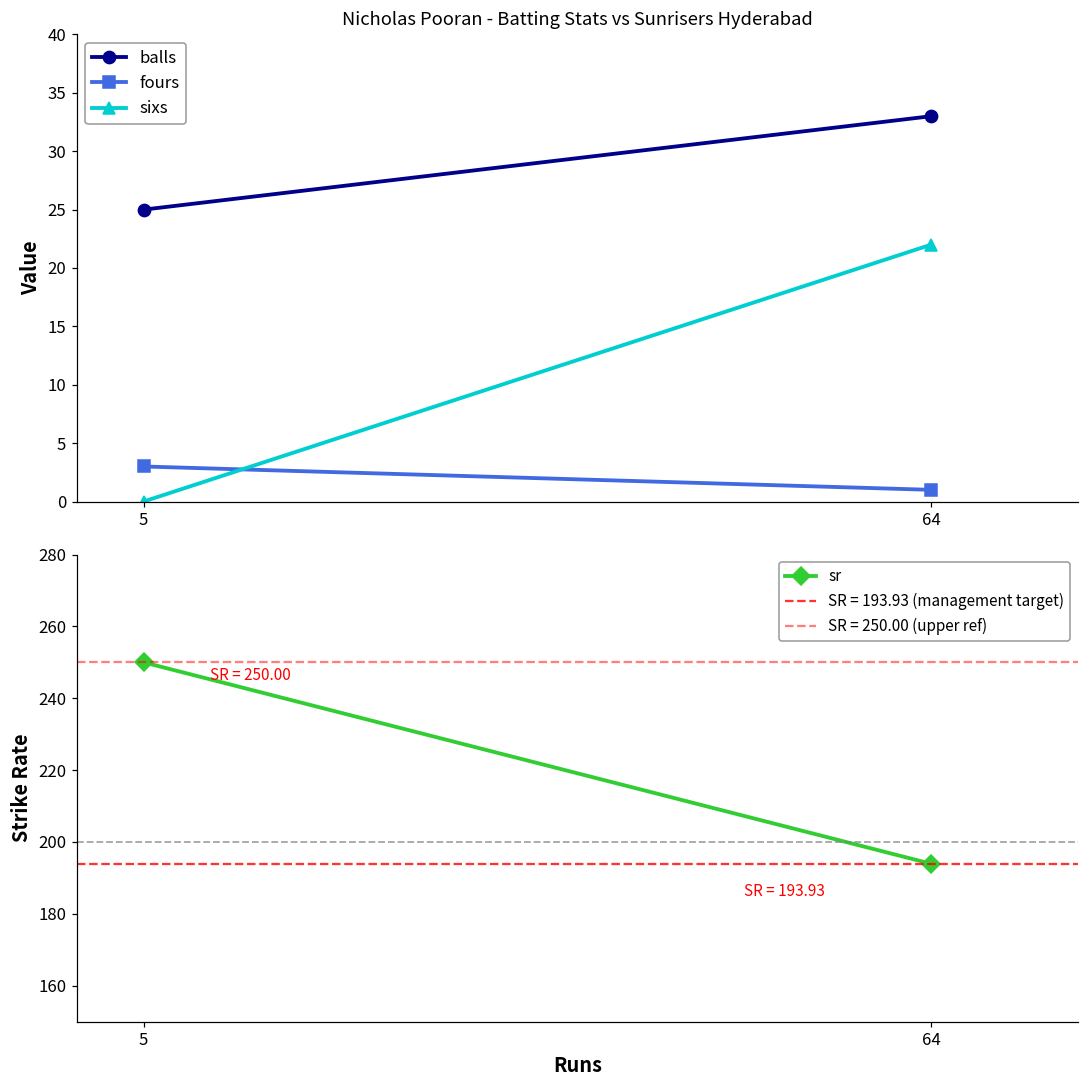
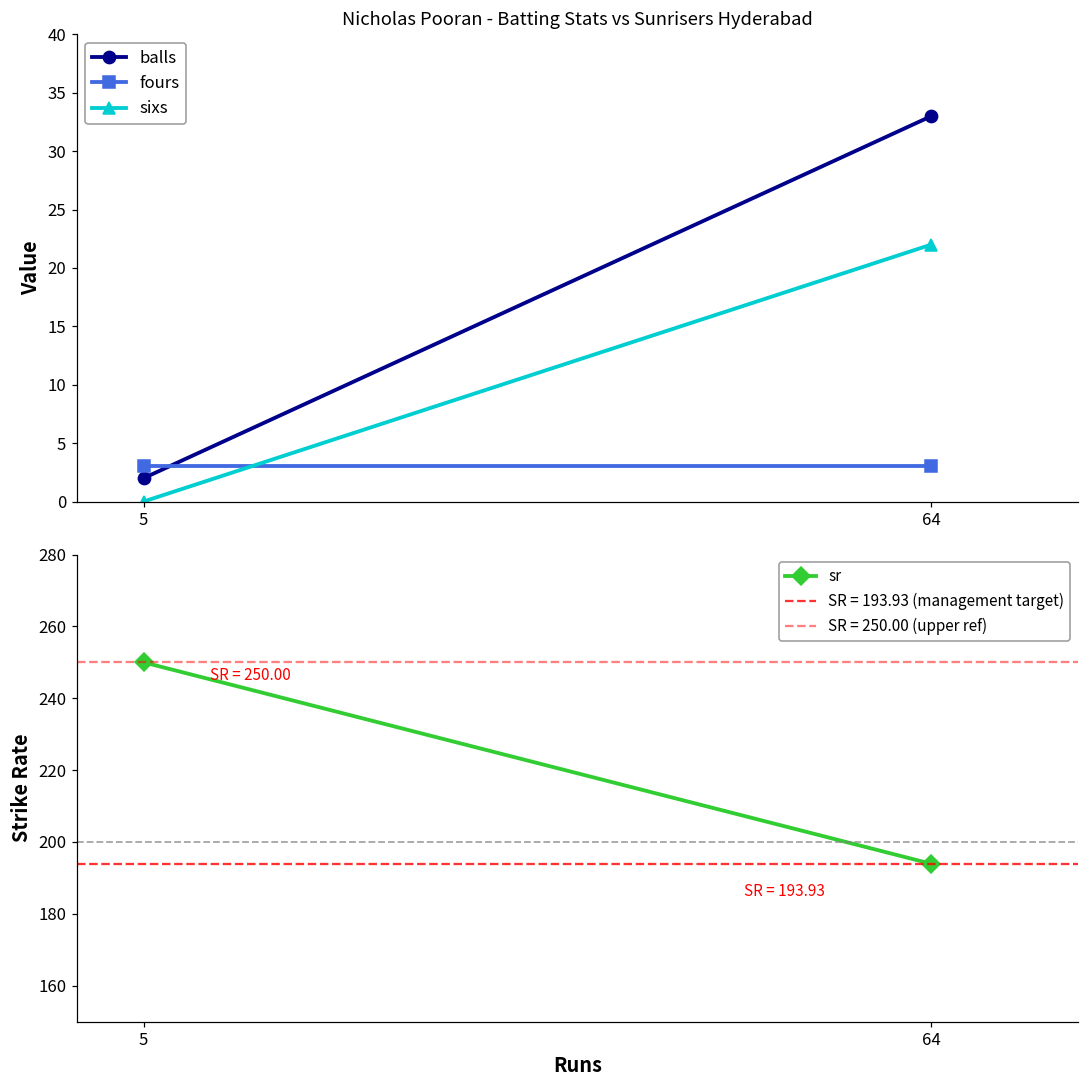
Nicholas Pooran - Batting Stats vs Sunrisers Hyderabad, balls, 5: 25 -> 2
Nicholas Pooran - Batting Stats vs Sunrisers Hyderabad, fours, 64: 1 -> 3
